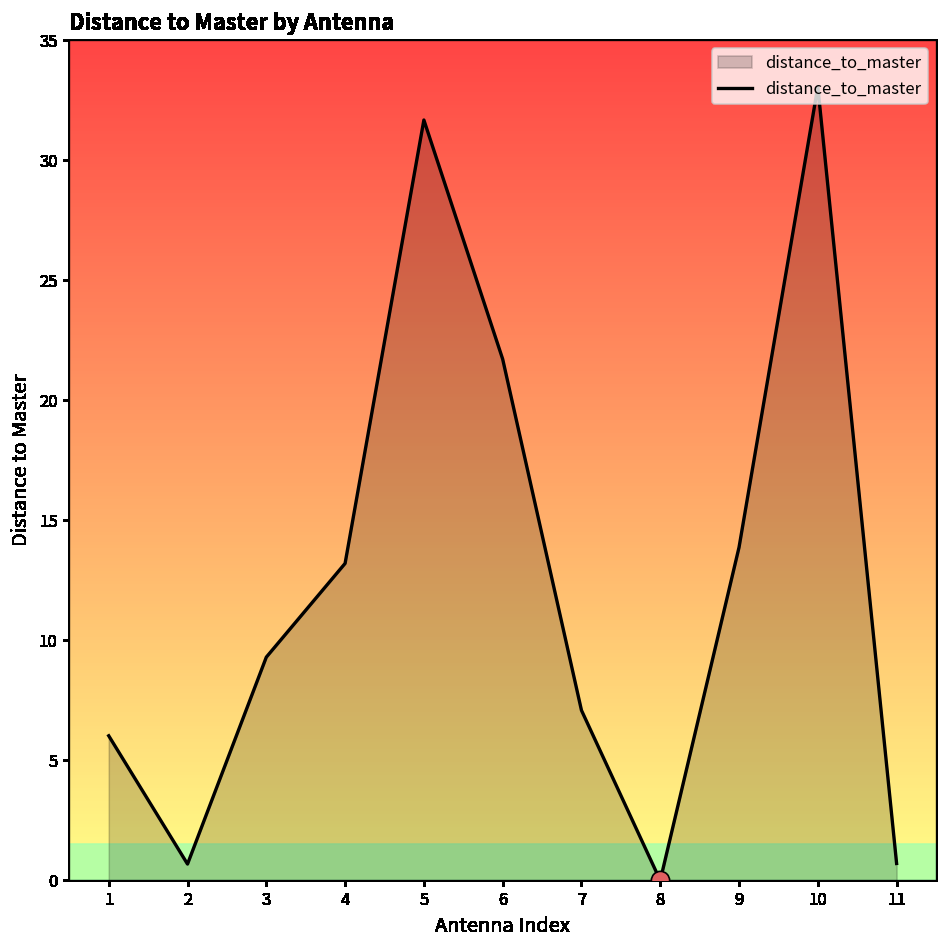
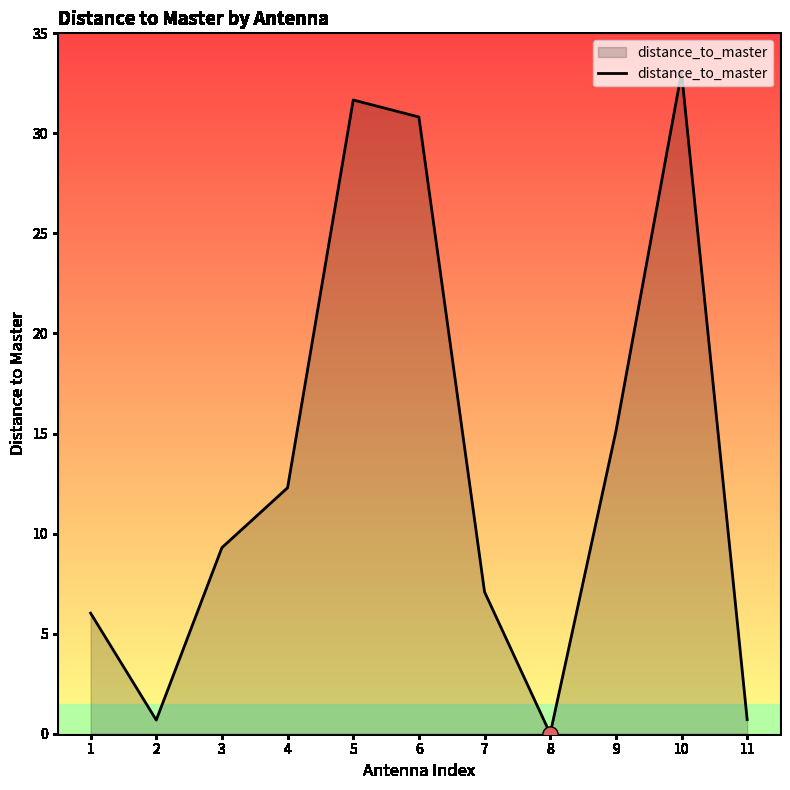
distance_to_master, 4: 13.2 -> 12.3
distance_to_master, 6: 21.7 -> 30.8
distance_to_master, 9: 13.9 -> 15.1
